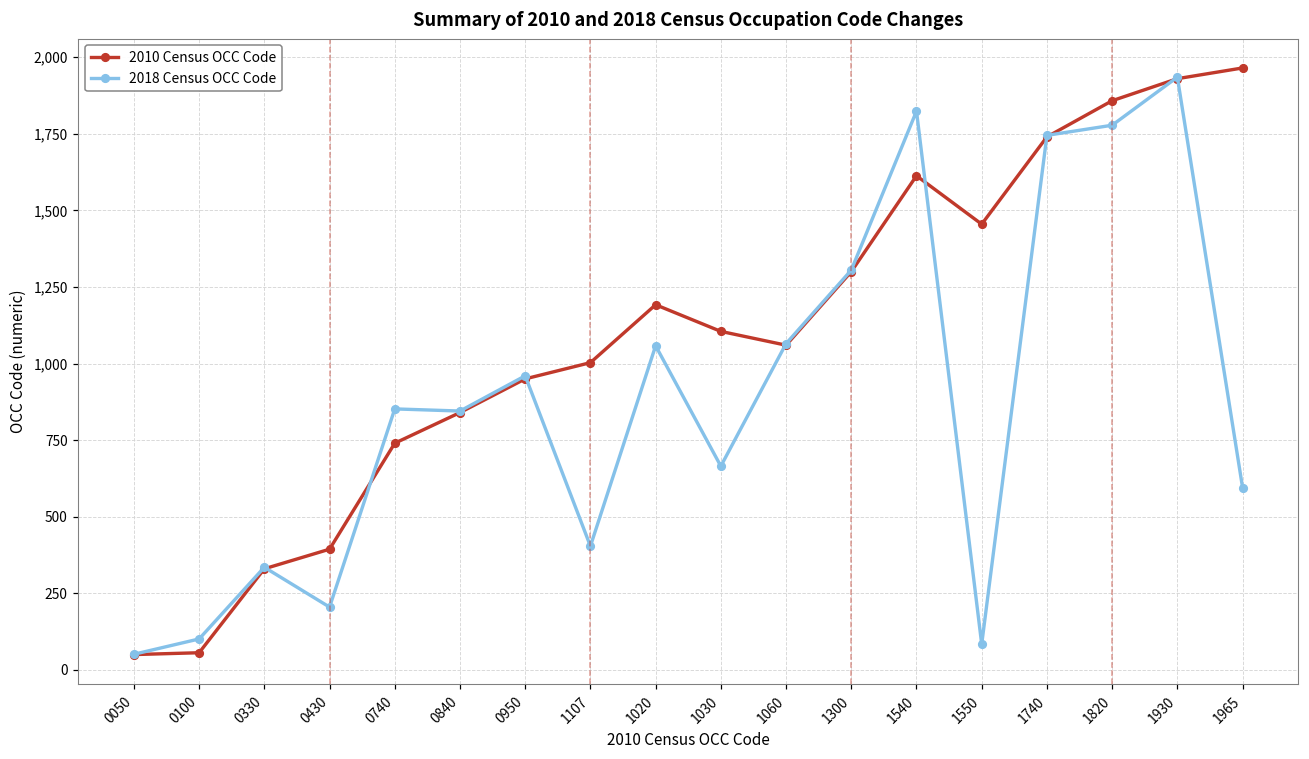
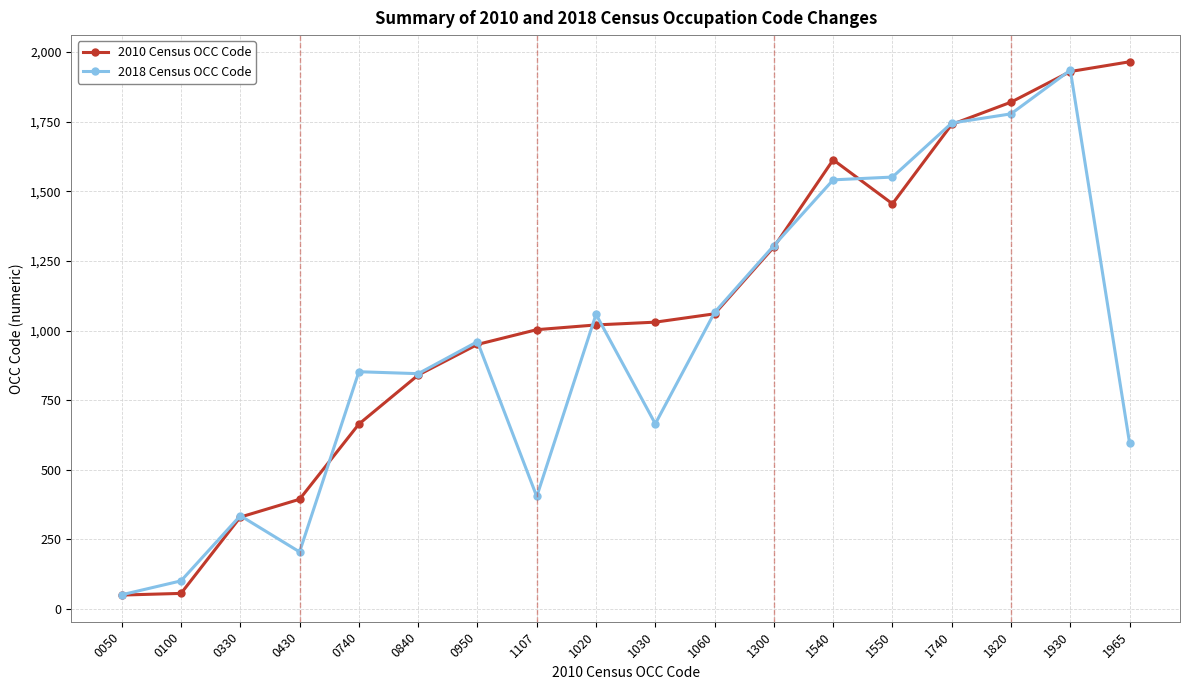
2010 Census OCC Code, 0740: 740 -> 660
2010 Census OCC Code, 1020: 1,190 -> 1,020
2010 Census OCC Code, 1030: 1,110 -> 1,030
2018 Census OCC Code, 1540: 1,820 -> 1,540
2018 Census OCC Code, 1550: 80 -> 1,550
2010 Census OCC Code, 1820: 1,860 -> 1,820
